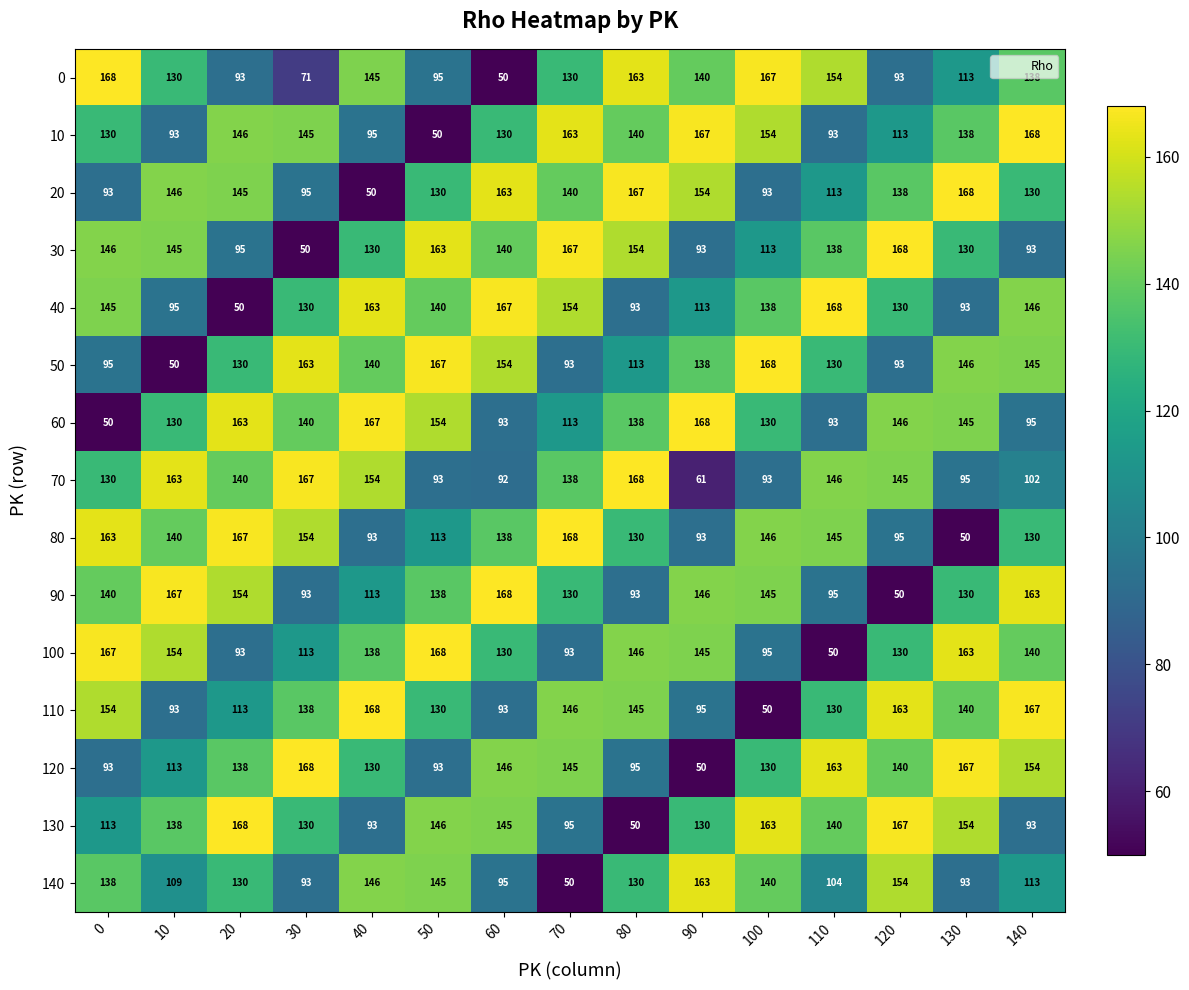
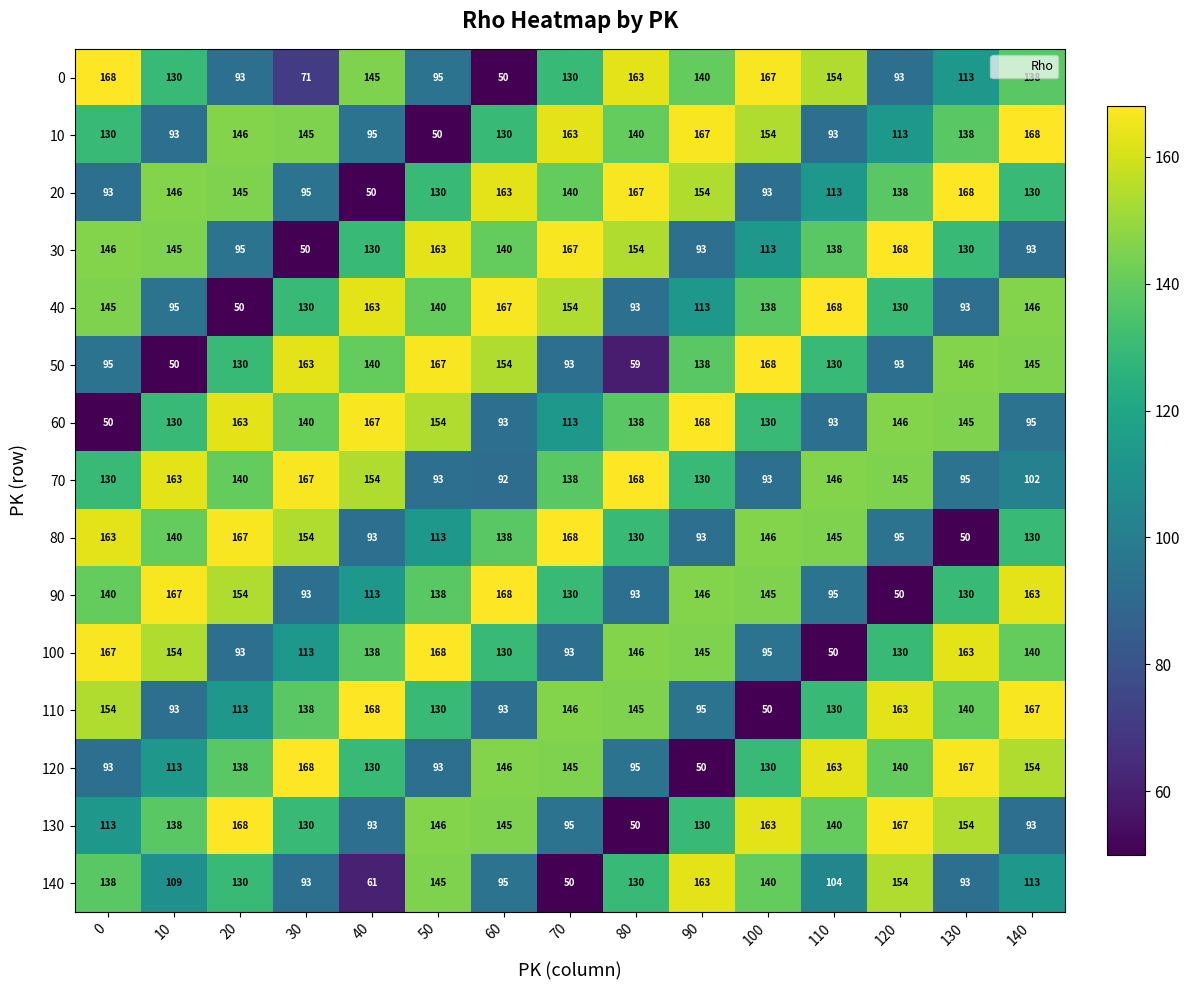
50, 80: 113 -> 59
70, 90: 61 -> 130
140, 40: 146 -> 61
